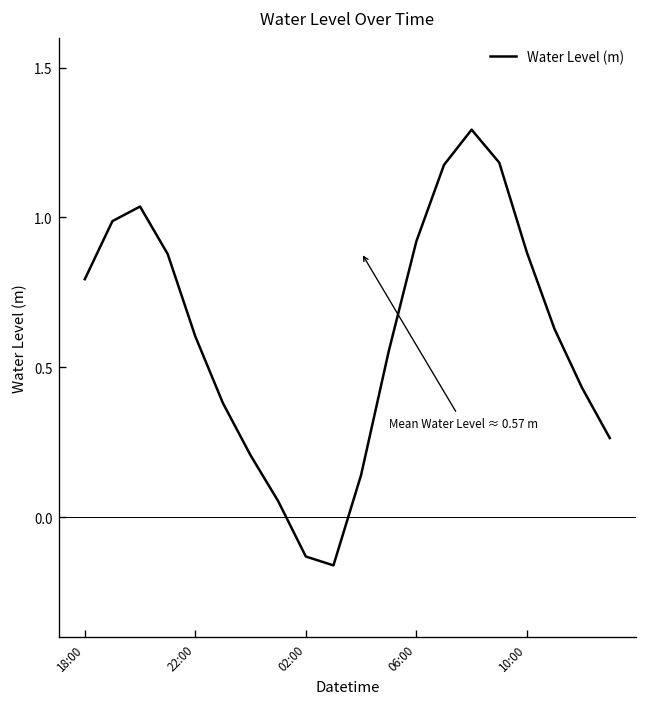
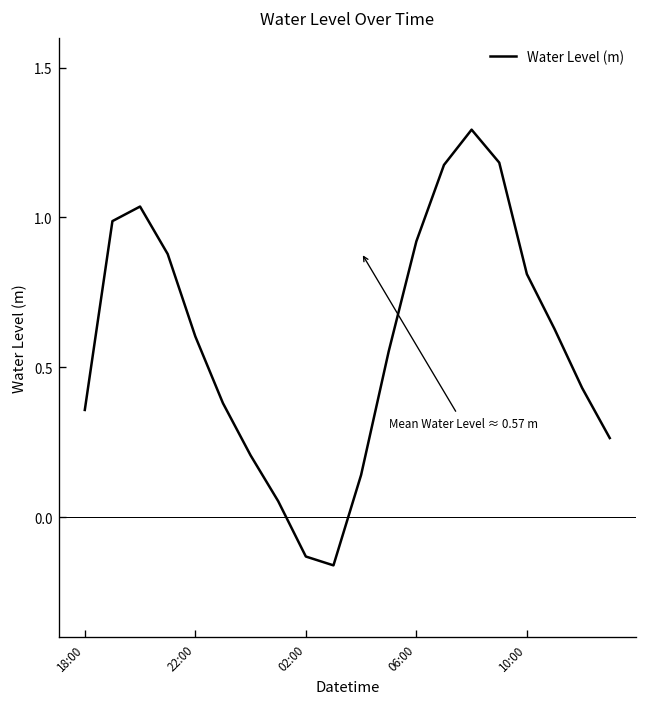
18:00: 0.79 -> 0.36
10:00: 0.88 -> 0.81
